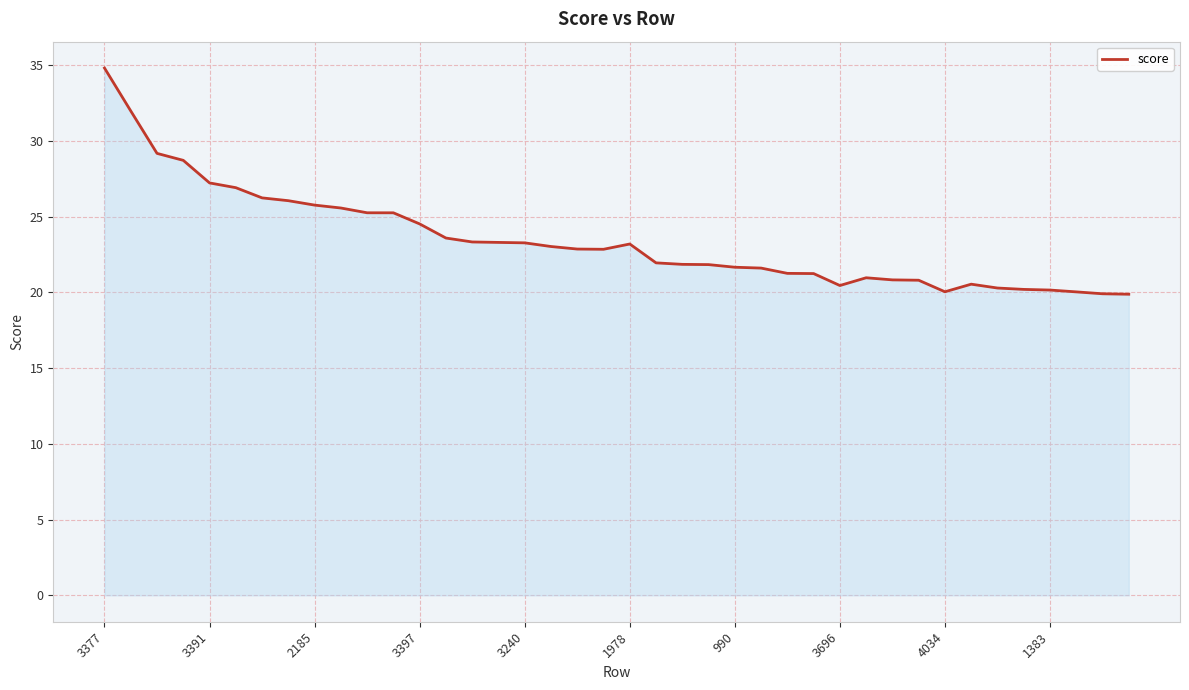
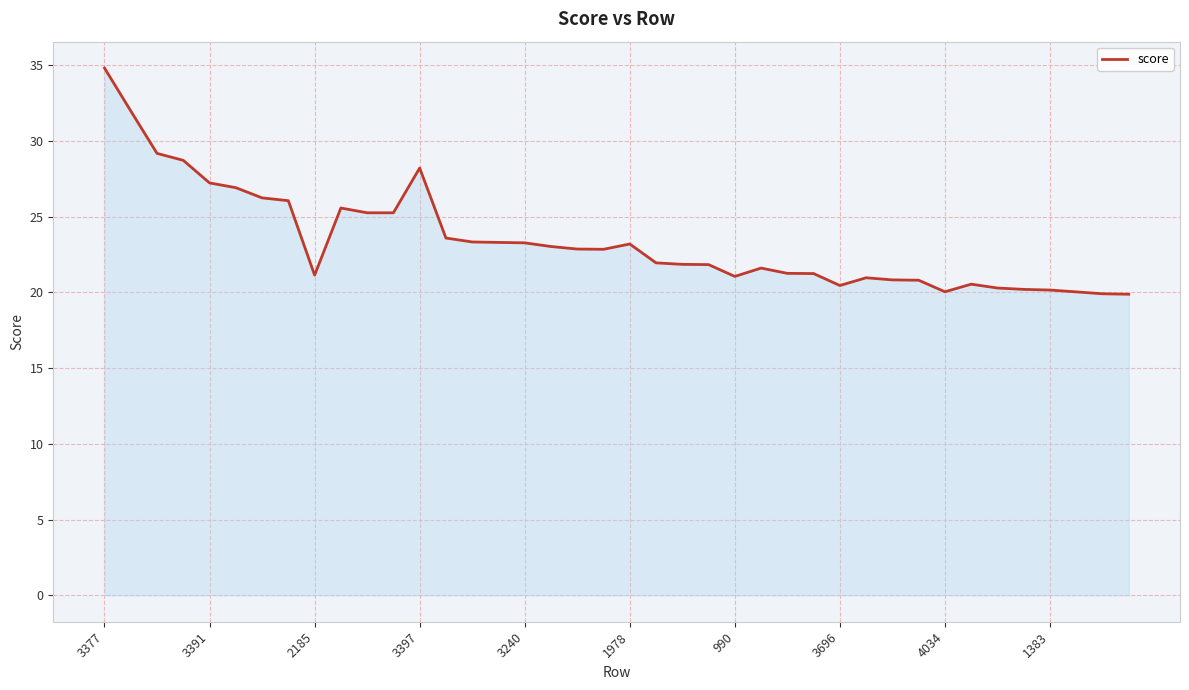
2185: 25.8 -> 21.1
3397: 24.5 -> 28.2
990: 21.7 -> 21.0
